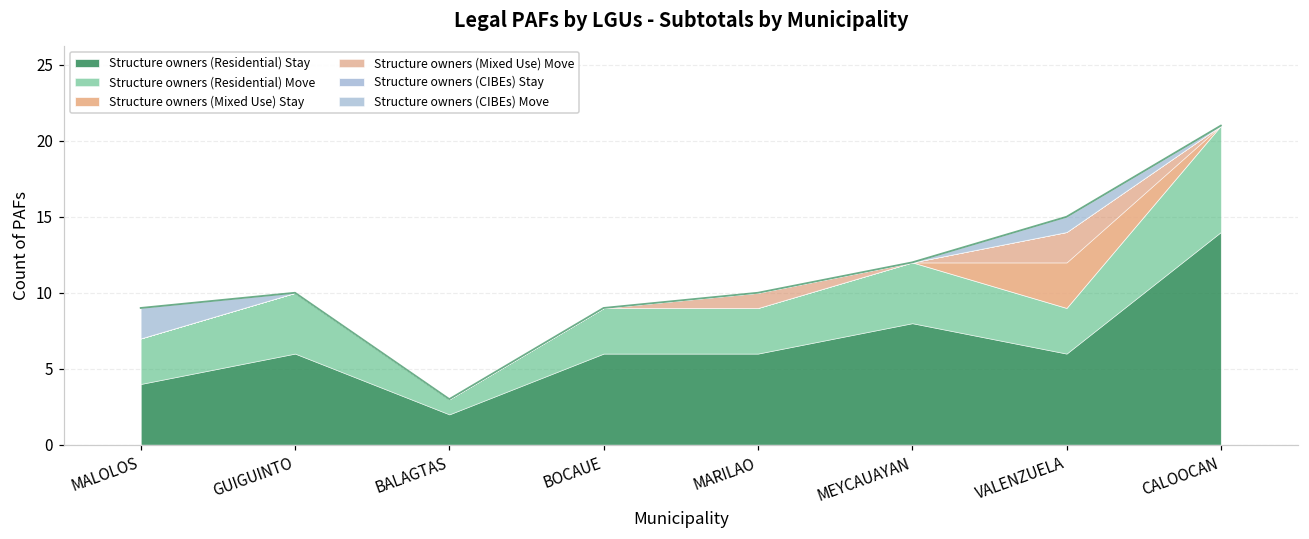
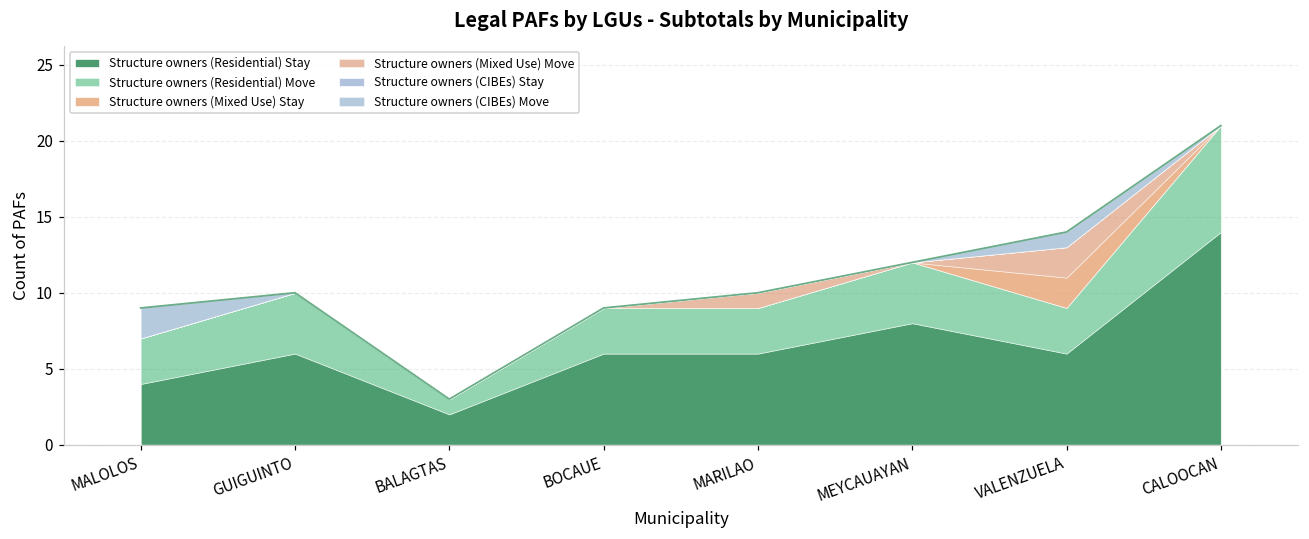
Structure owners (Mixed Use) Stay, VALENZUELA: 3 -> 2
